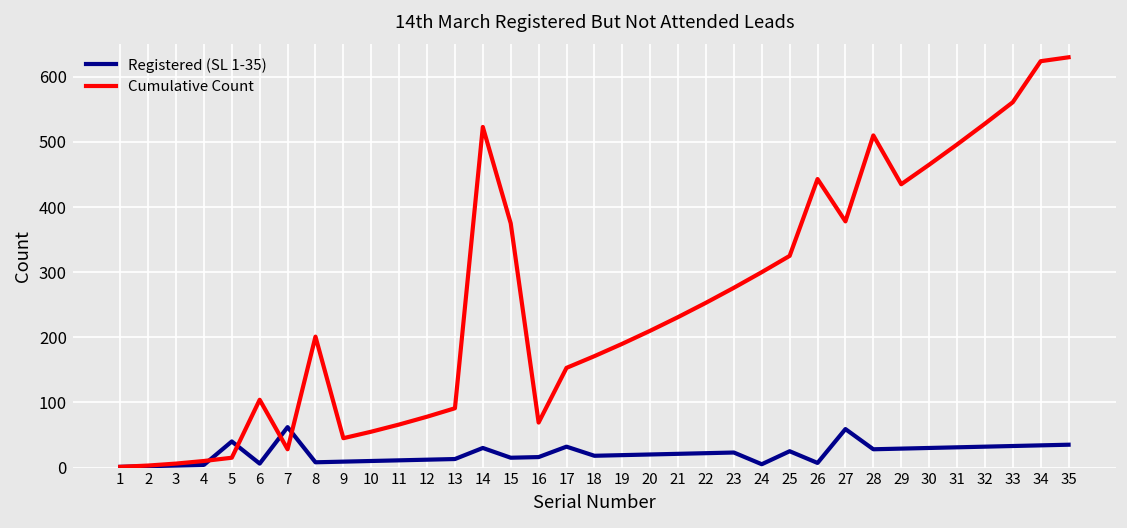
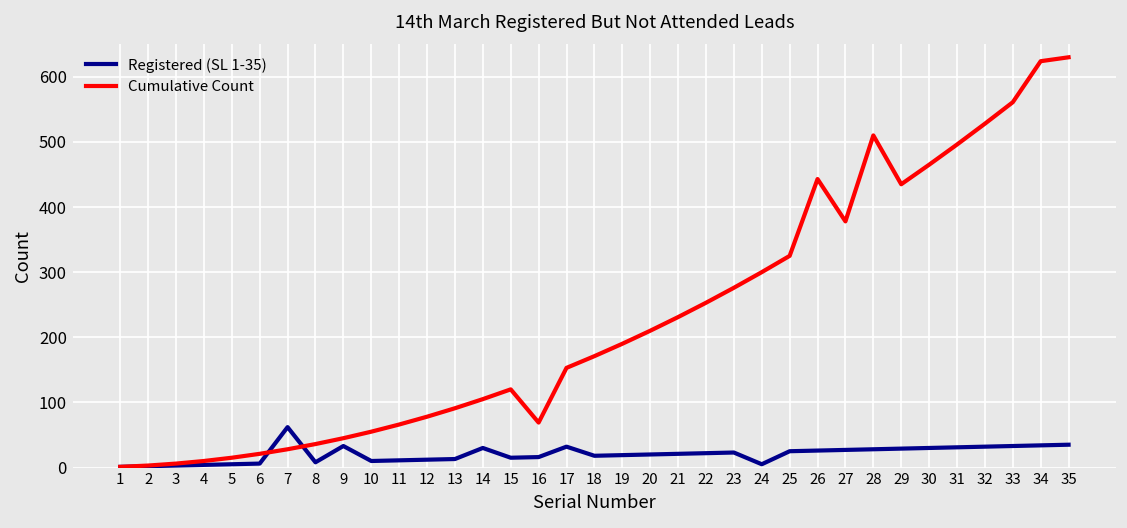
Registered (SL 1-35), 5: 40 -> 10
Cumulative Count, 6: 100 -> 20
Cumulative Count, 8: 200 -> 40
Registered (SL 1-35), 9: 10 -> 30
Cumulative Count, 14: 520 -> 110
Cumulative Count, 15: 380 -> 120
Registered (SL 1-35), 26: 10 -> 30
Registered (SL 1-35), 27: 60 -> 30
